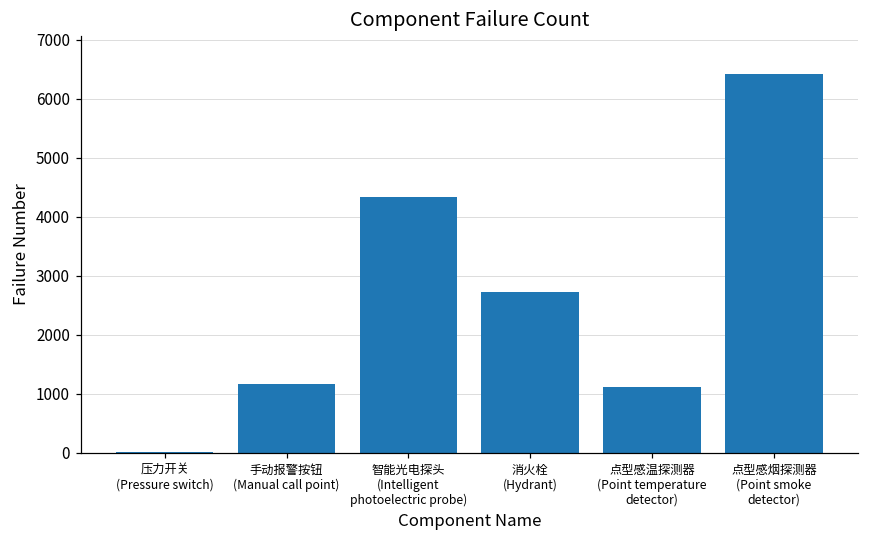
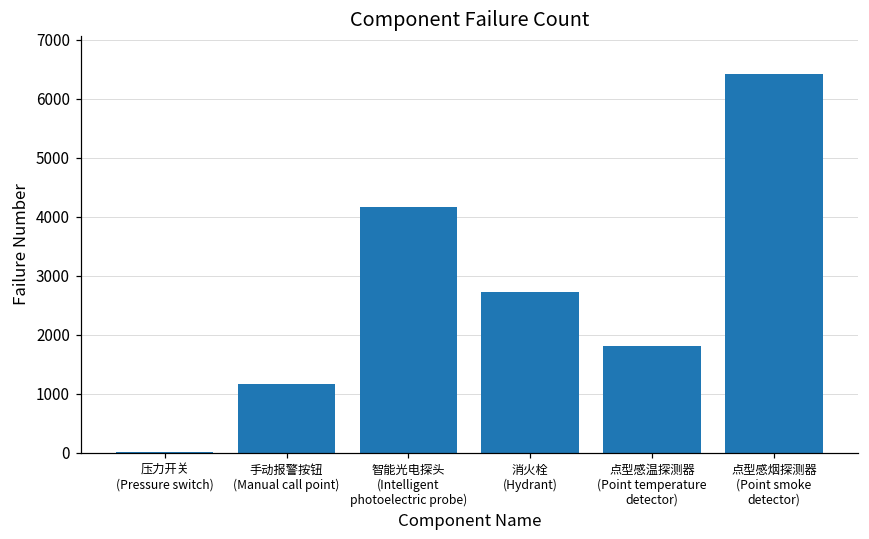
智能光电探头 (Intelligent photoelectric probe): 4300 -> 4200
点型感温探测器 (Point temperature detector): 1100 -> 1800
